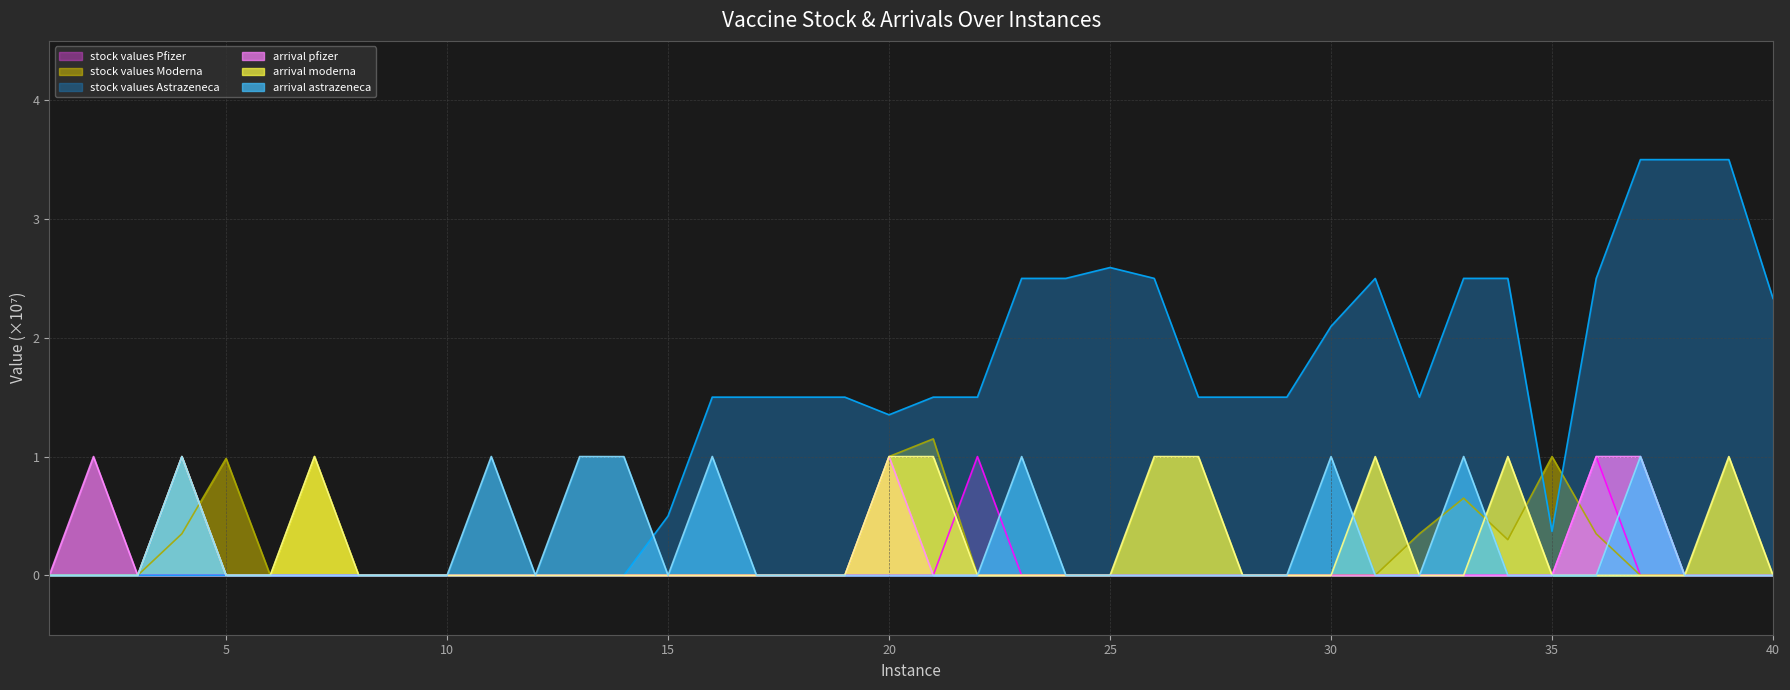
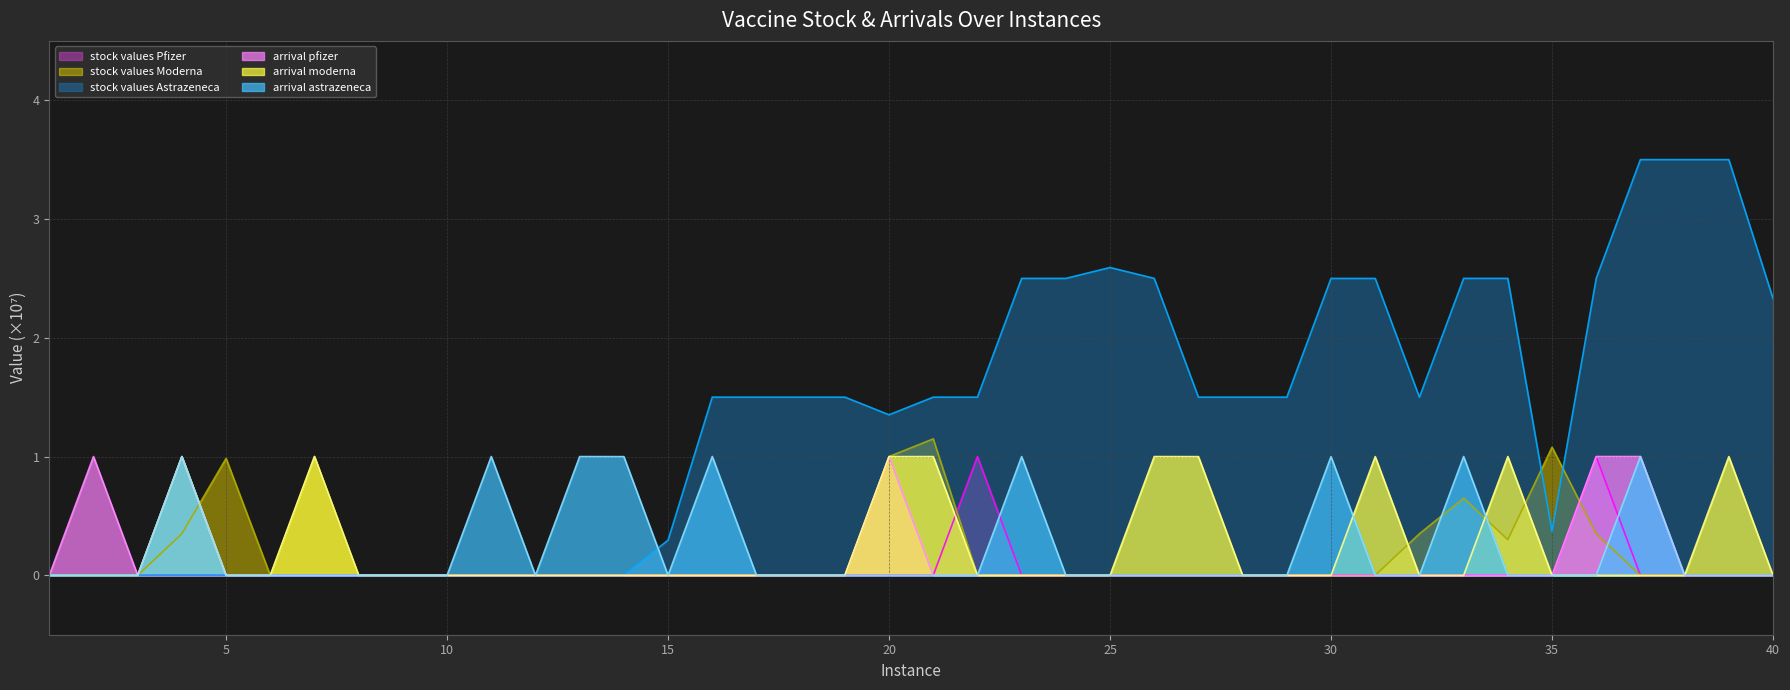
stock values Astrazeneca, 15: 0.50 -> 0.30
stock values Astrazeneca, 30: 2.10 -> 2.50
stock values Moderna, 35: 1.00 -> 1.08
